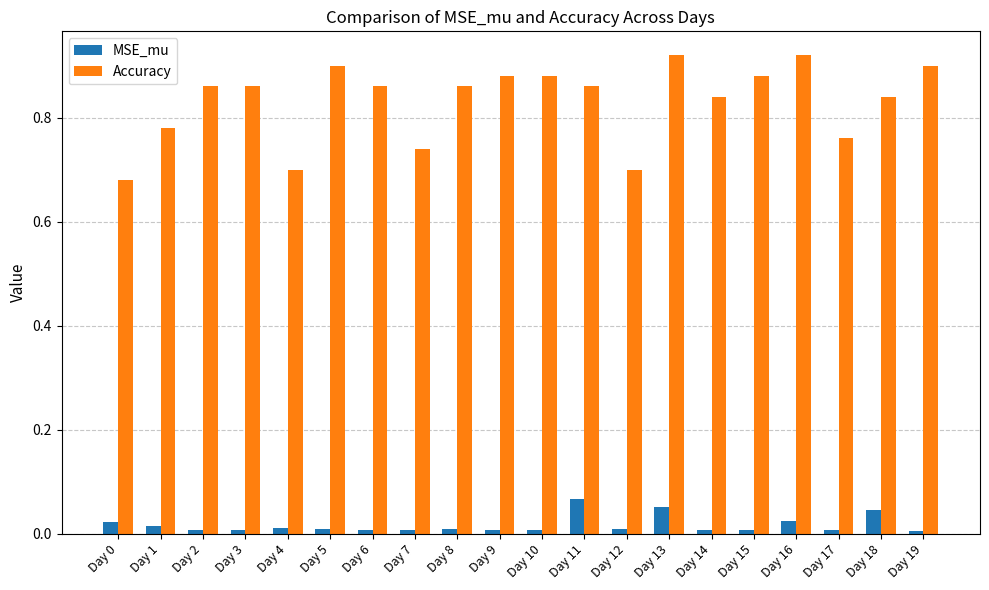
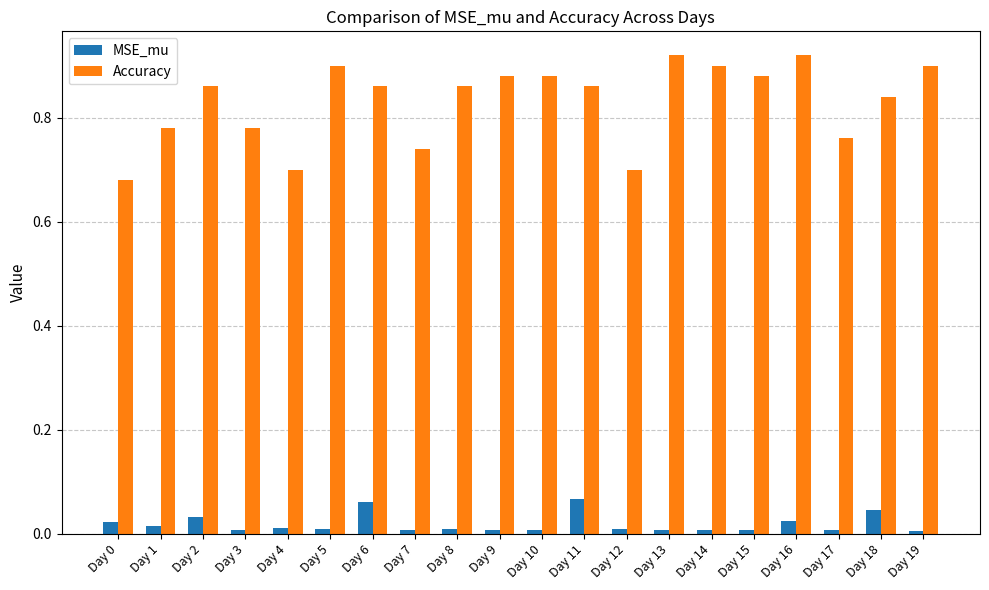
MSE_mu, Day 2: 0.01 -> 0.03
Accuracy, Day 3: 0.86 -> 0.78
MSE_mu, Day 6: 0.01 -> 0.06
MSE_mu, Day 13: 0.05 -> 0.01
Accuracy, Day 14: 0.84 -> 0.90
